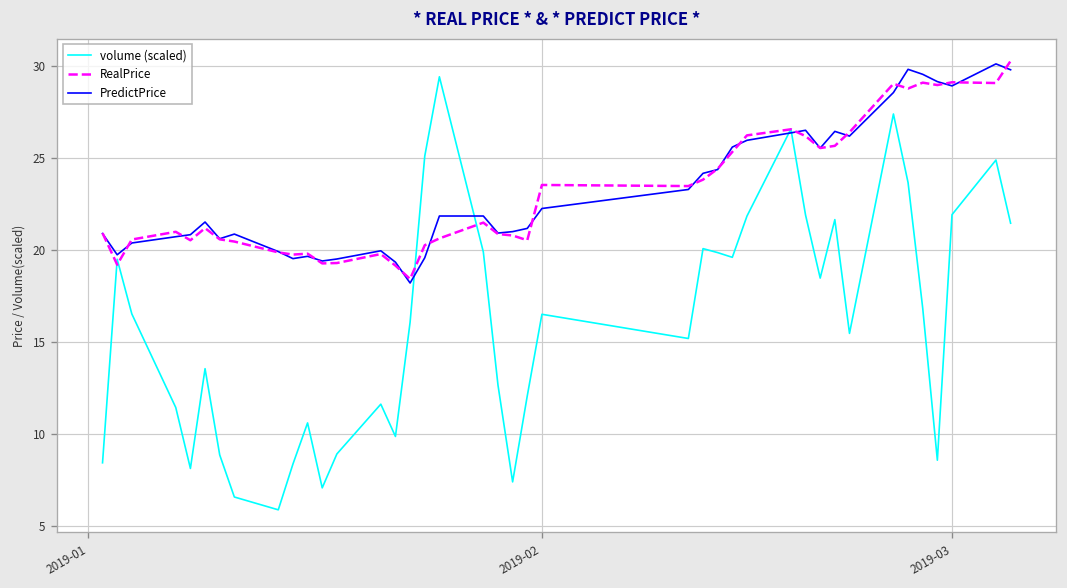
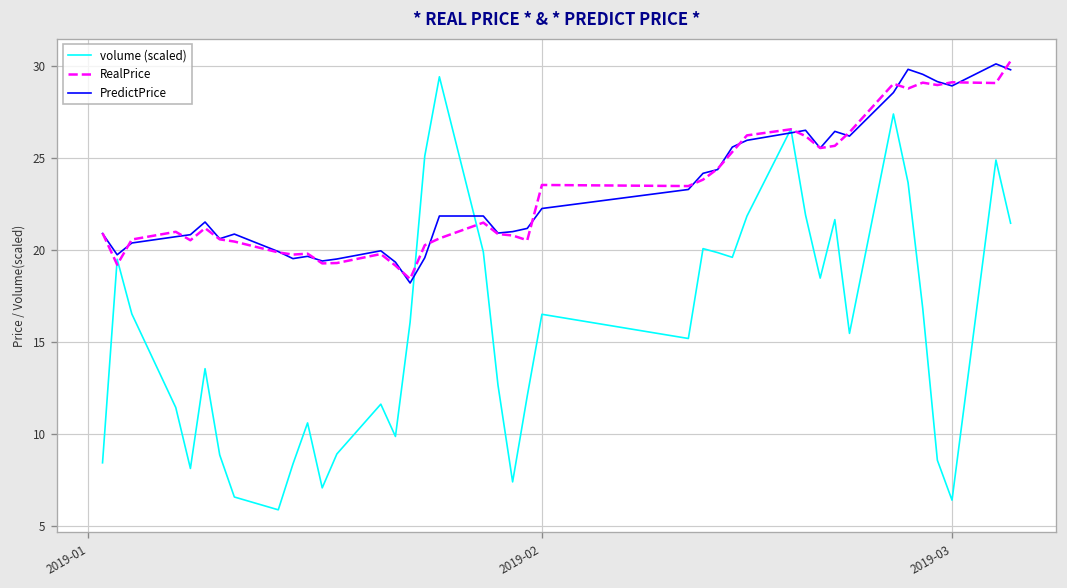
volume (scaled), 2019-03: 21.9 -> 6.4
